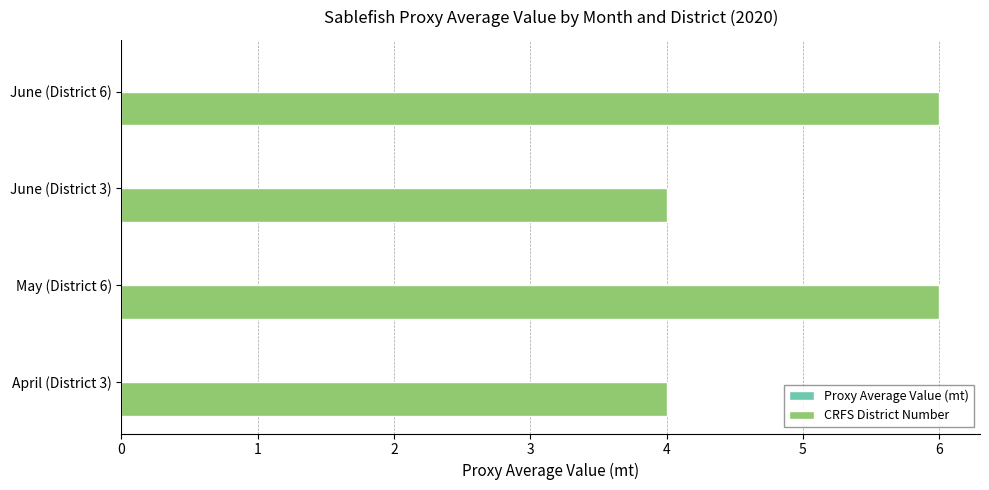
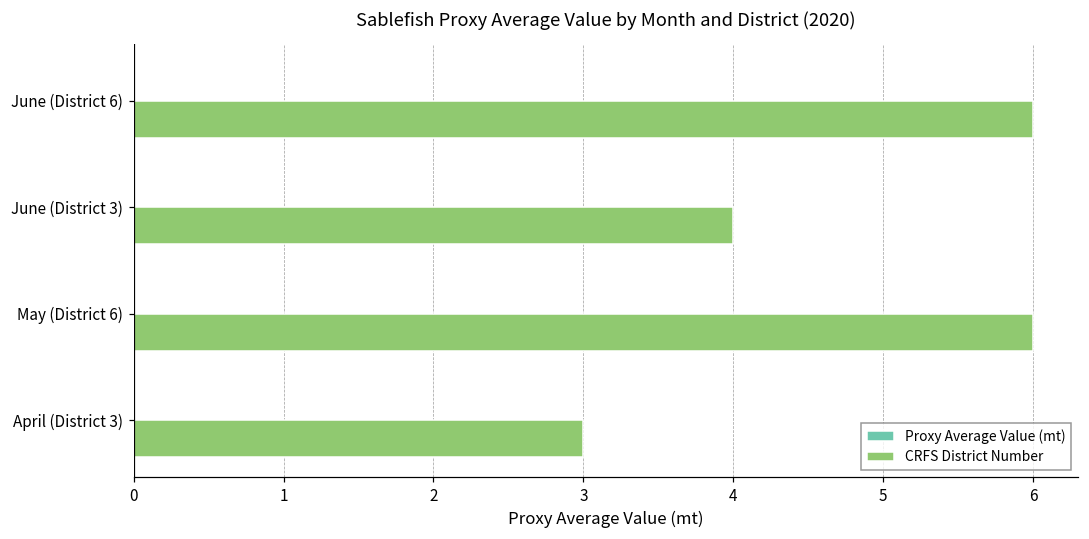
CRFS District Number, April (District 3): 4 -> 3
